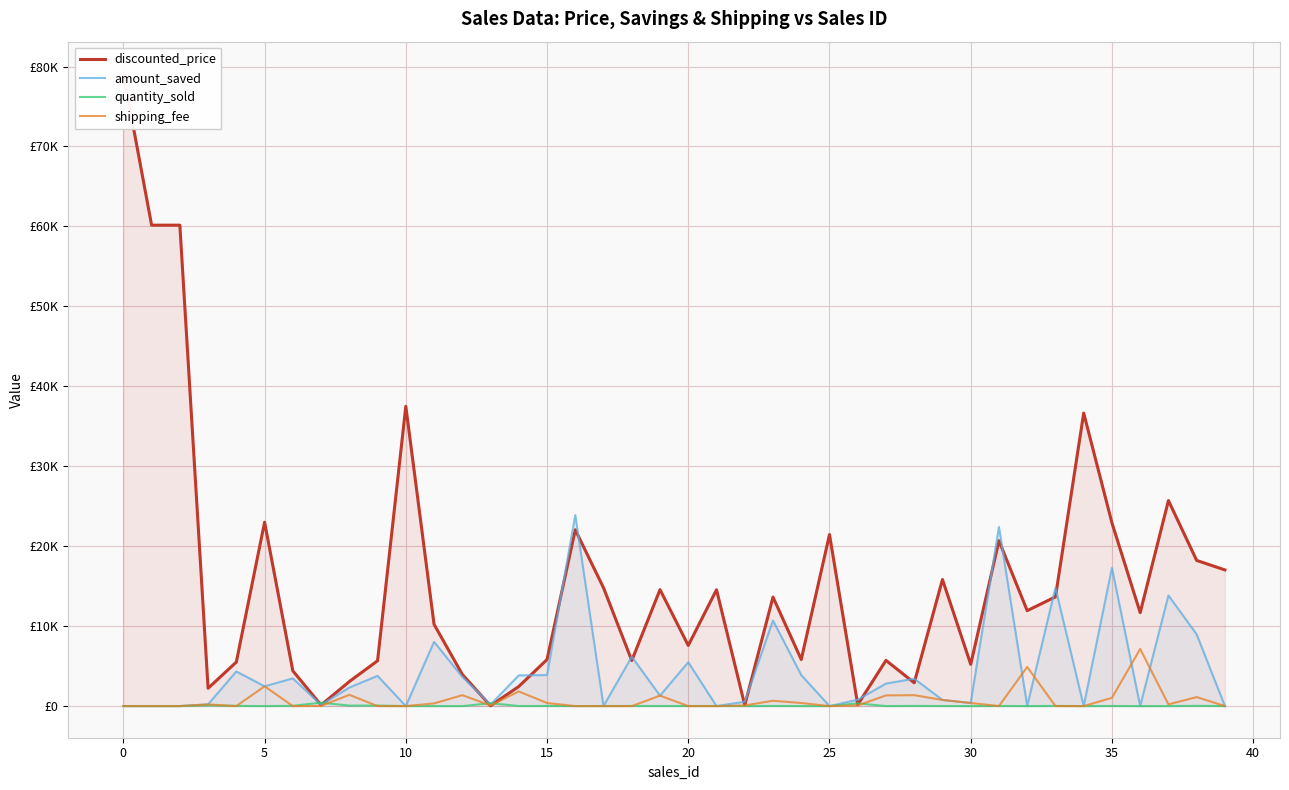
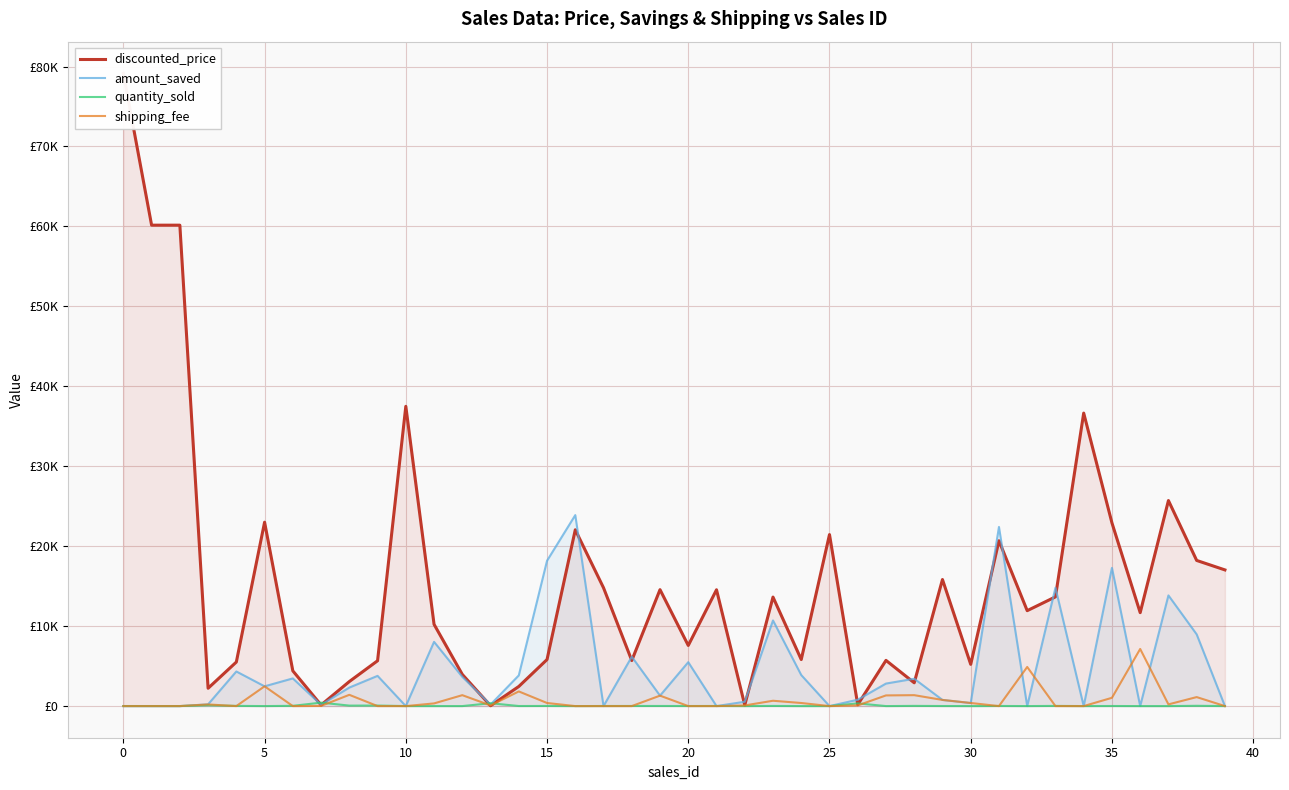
amount_saved, 15: £4000 -> £18000
